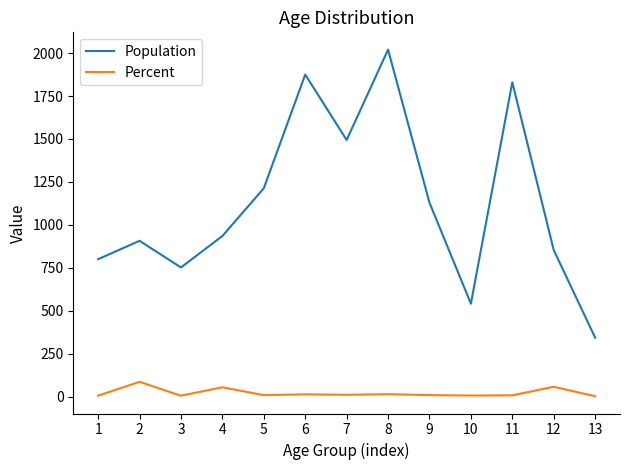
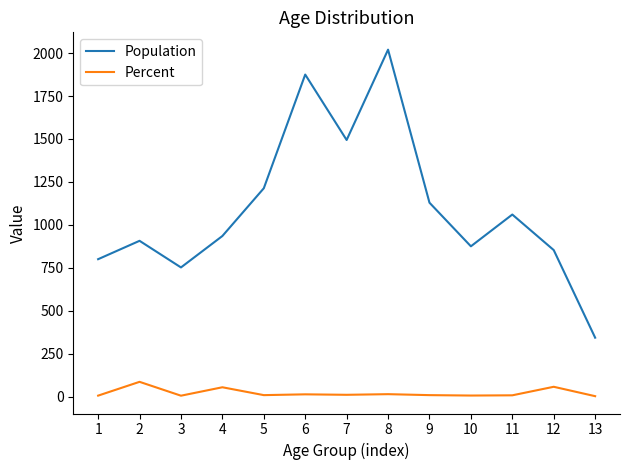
Population, 10: 540 -> 880
Population, 11: 1830 -> 1060
